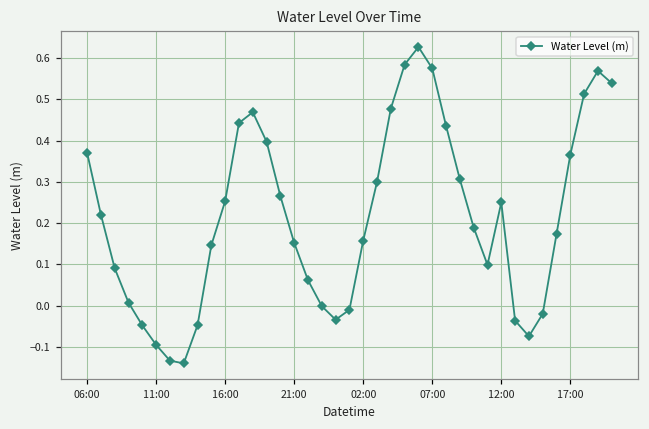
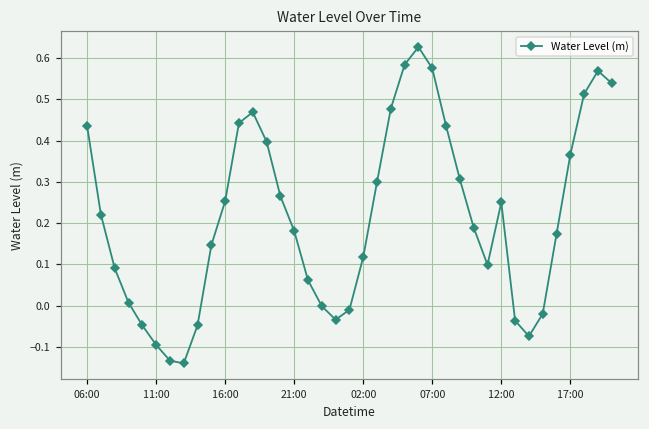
06:00: 0.37 -> 0.44
21:00: 0.15 -> 0.18
02:00: 0.16 -> 0.12
